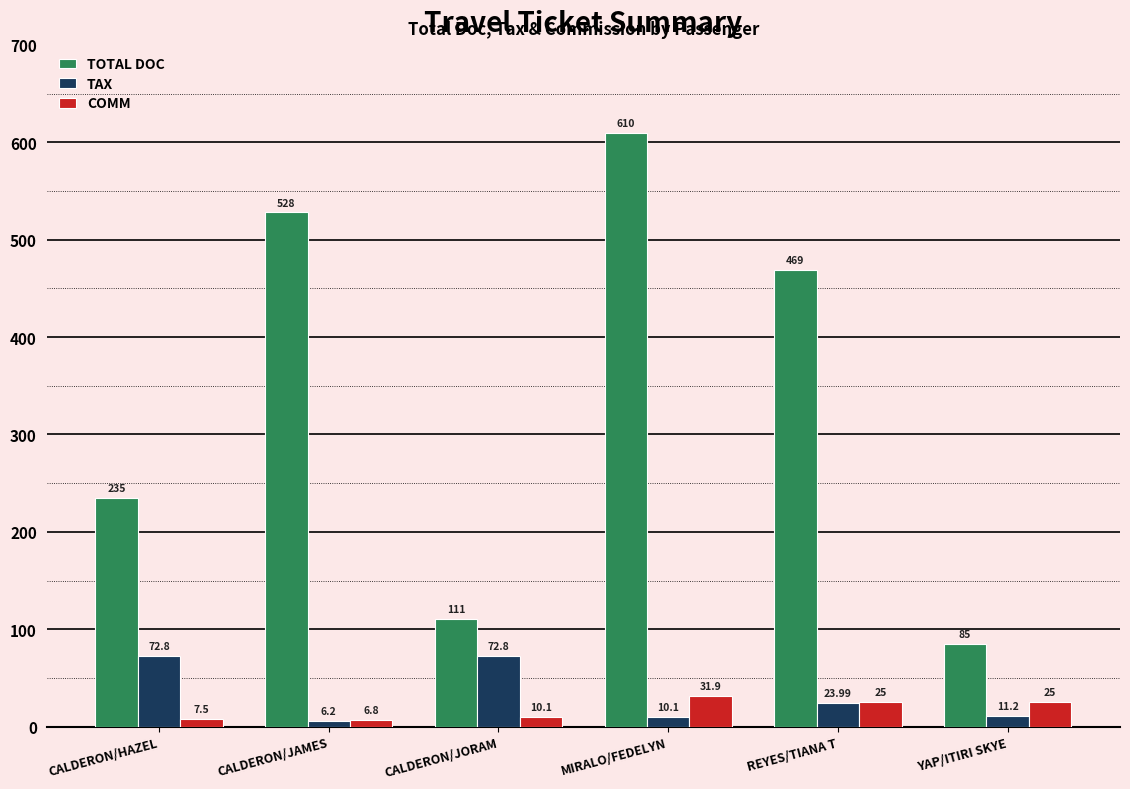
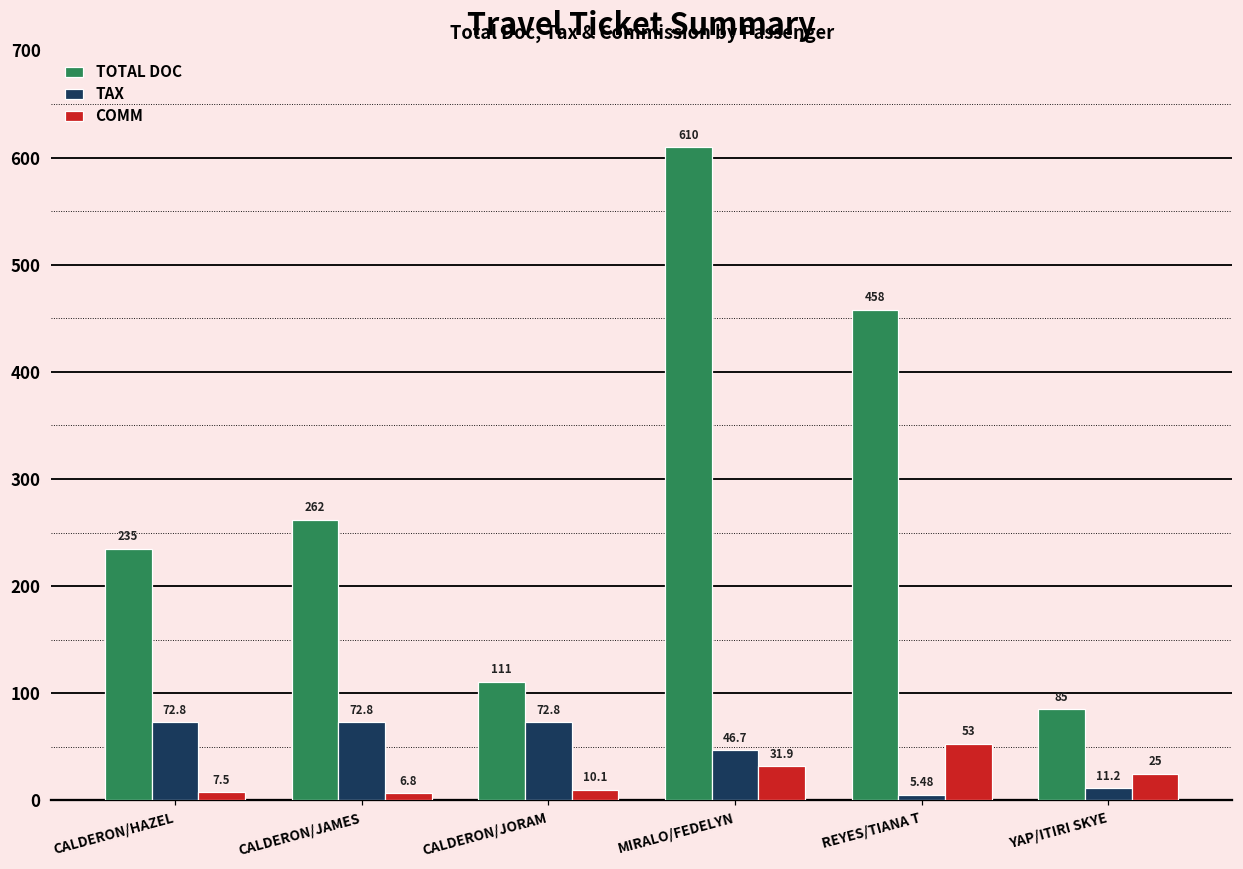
TOTAL DOC, CALDERON/JAMES: 528 -> 262
TAX, CALDERON/JAMES: 6.2 -> 72.8
TAX, MIRALO/FEDELYN: 10.1 -> 46.7
TOTAL DOC, REYES/TIANA T: 469 -> 458
TAX, REYES/TIANA T: 23.99 -> 5.48
COMM, REYES/TIANA T: 25 -> 53
